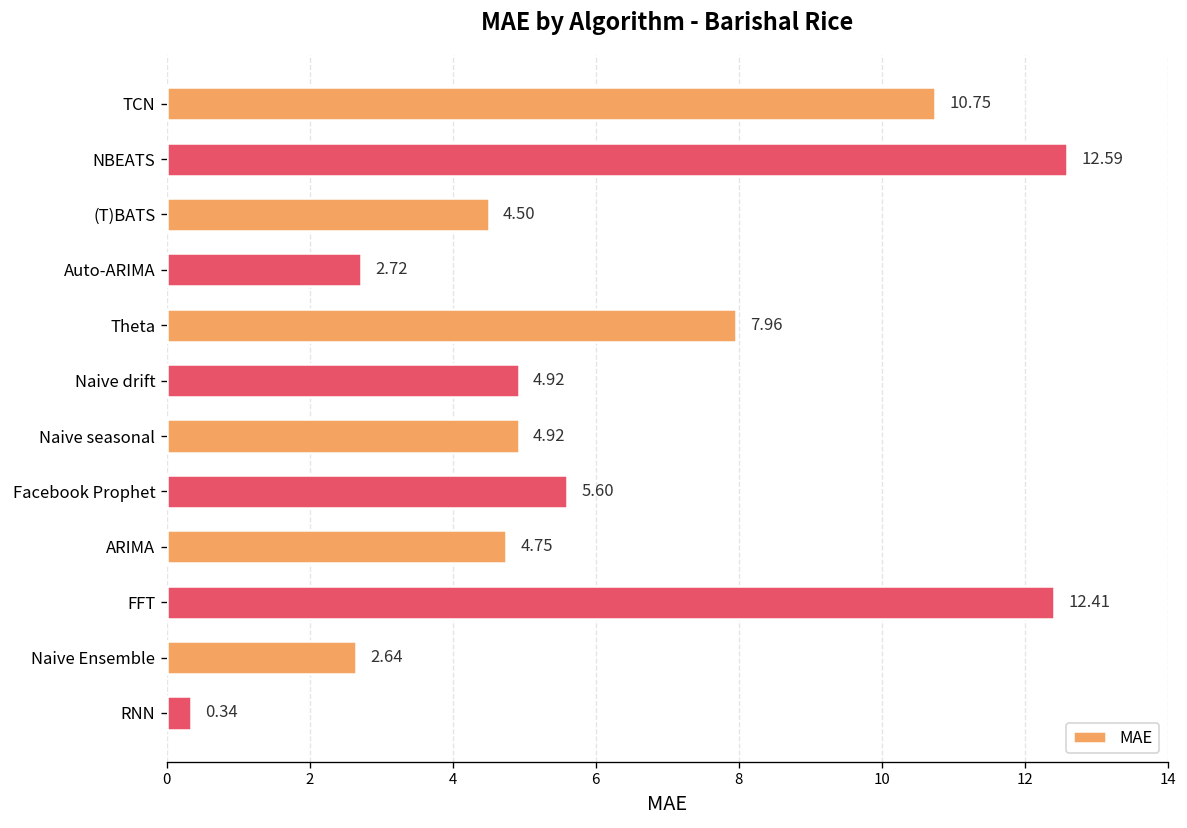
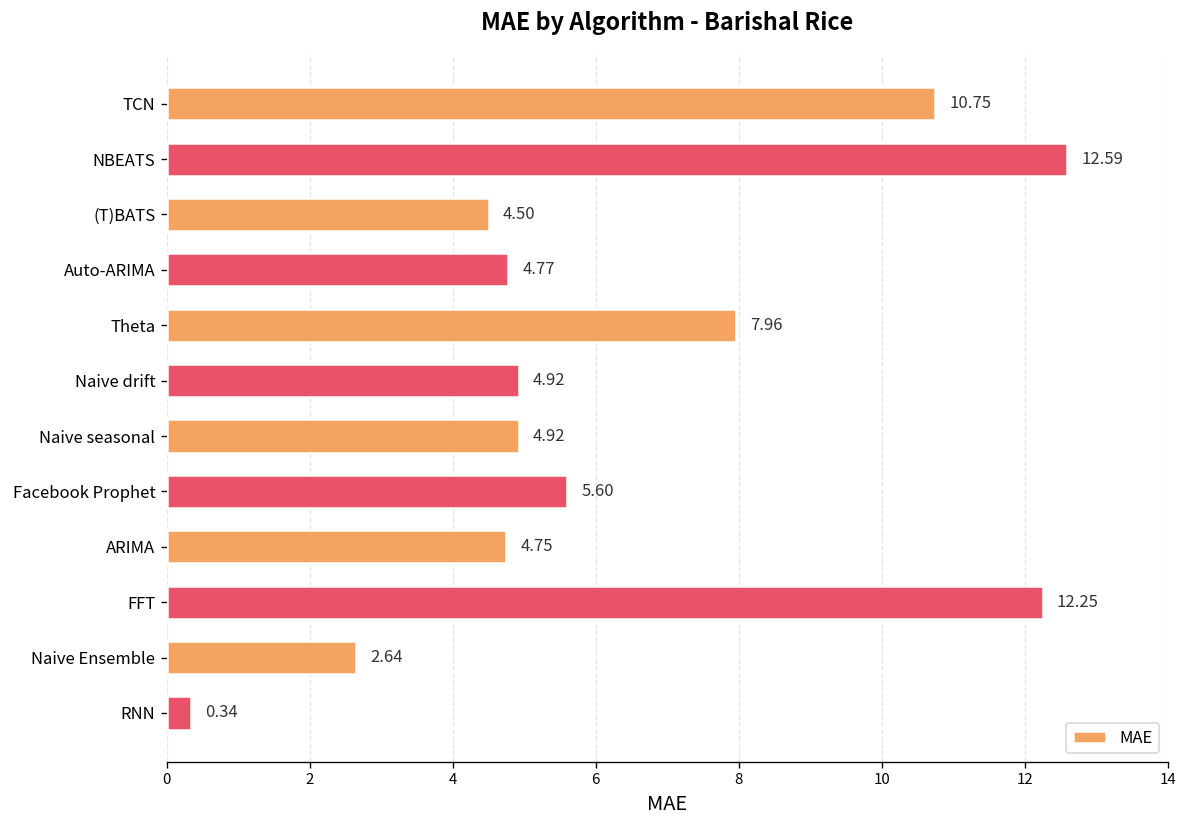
Auto-ARIMA: 2.72 -> 4.77
FFT: 12.41 -> 12.25
